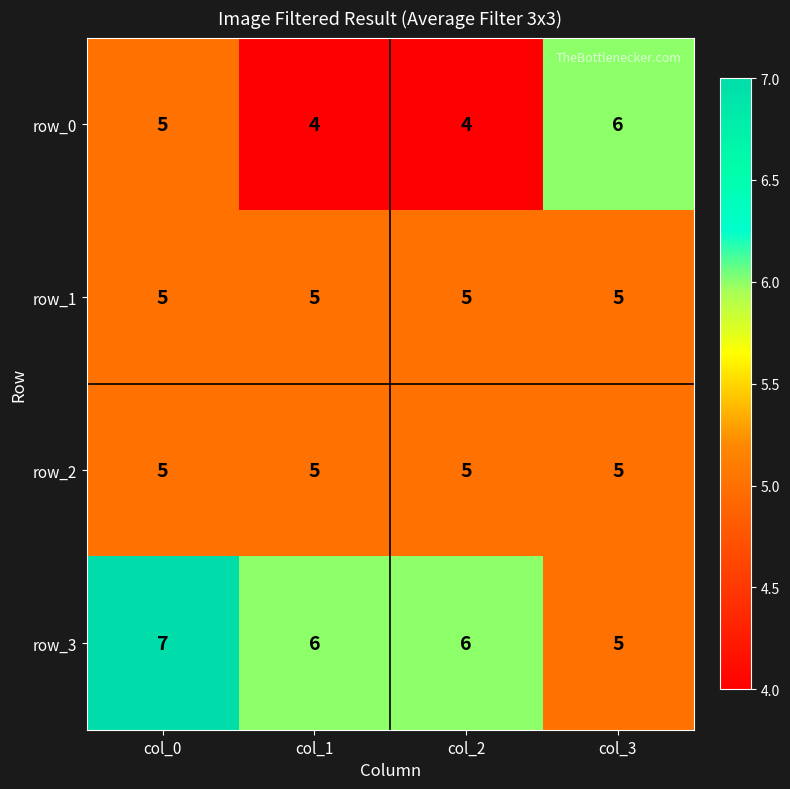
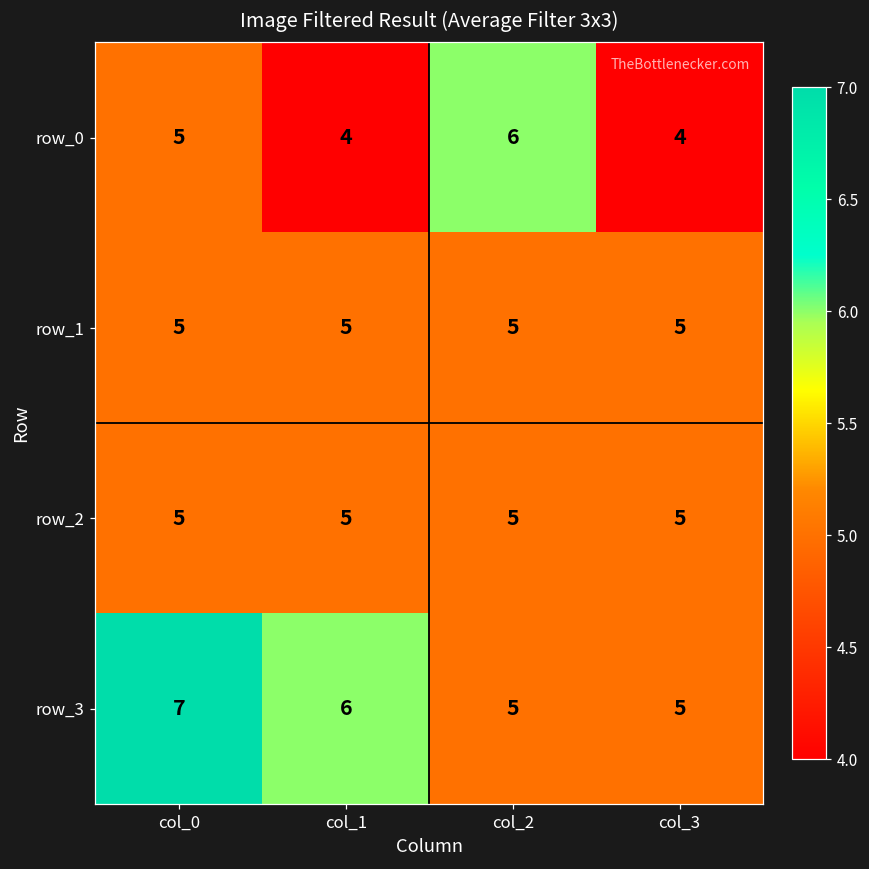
row_0, col_2: 4 -> 6
row_0, col_3: 6 -> 4
row_3, col_2: 6 -> 5
